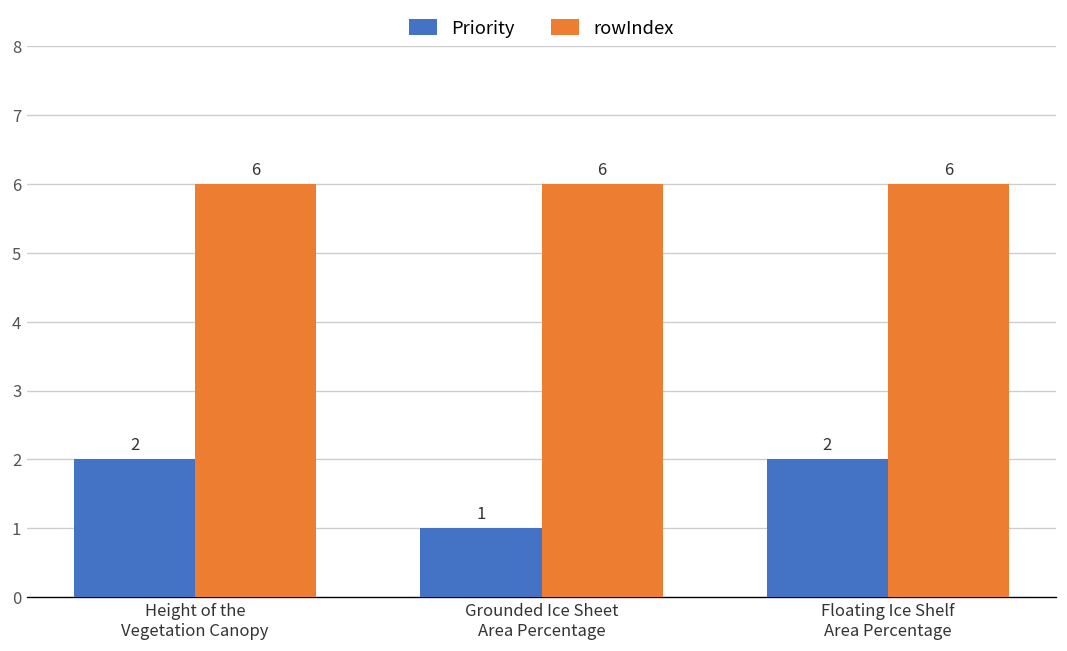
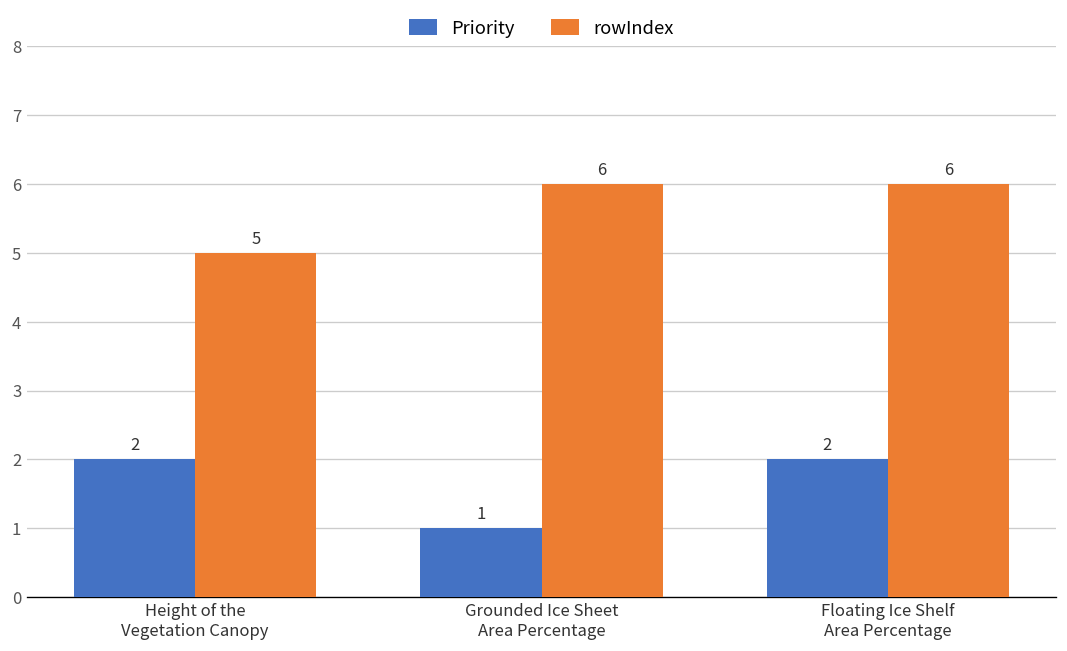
rowIndex, Height of the Vegetation Canopy: 6 -> 5
